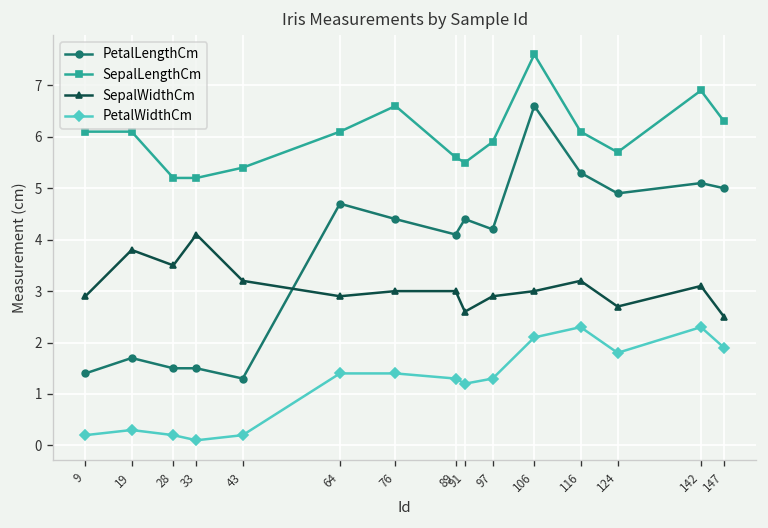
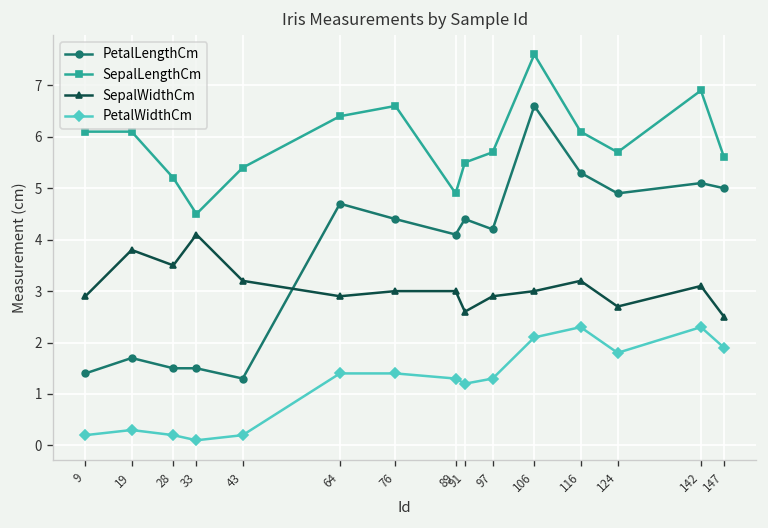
SepalLengthCm, 33: 5.2 -> 4.5
SepalLengthCm, 64: 6.1 -> 6.4
SepalLengthCm, 89: 5.6 -> 4.9
SepalLengthCm, 97: 5.9 -> 5.7
SepalLengthCm, 147: 6.3 -> 5.6
